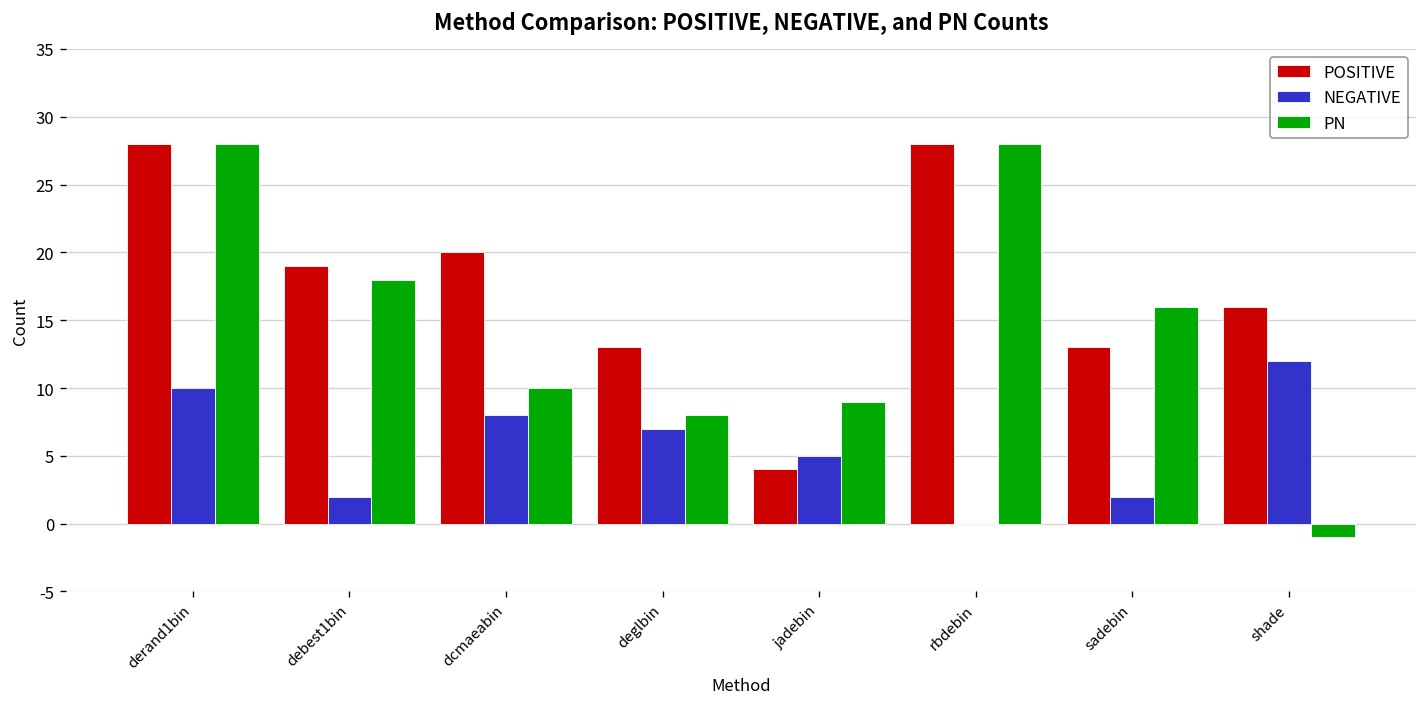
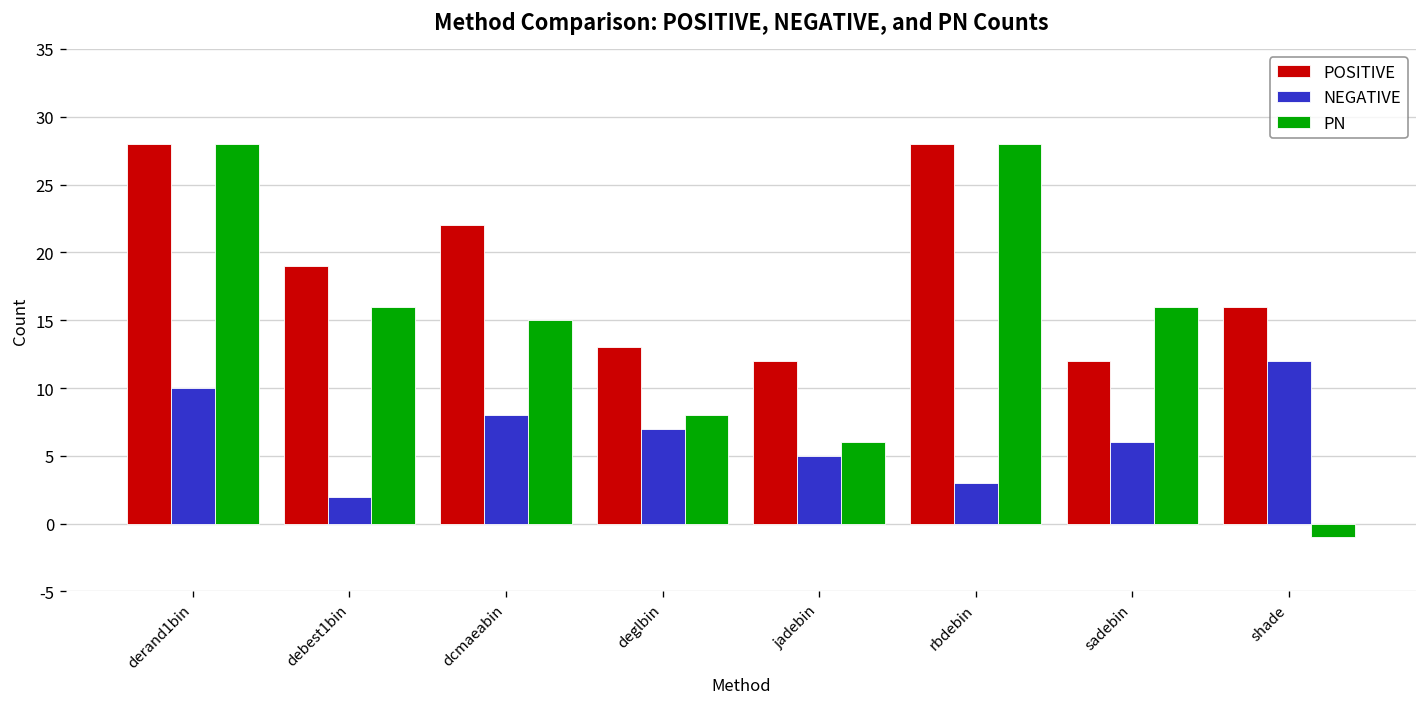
PN, debest1bin: 18 -> 16
POSITIVE, dcmaeabin: 20 -> 22
PN, dcmaeabin: 10 -> 15
POSITIVE, jadebin: 4 -> 12
PN, jadebin: 9 -> 6
NEGATIVE, rbdebin: 0 -> 3
POSITIVE, sadebin: 13 -> 12
NEGATIVE, sadebin: 2 -> 6
